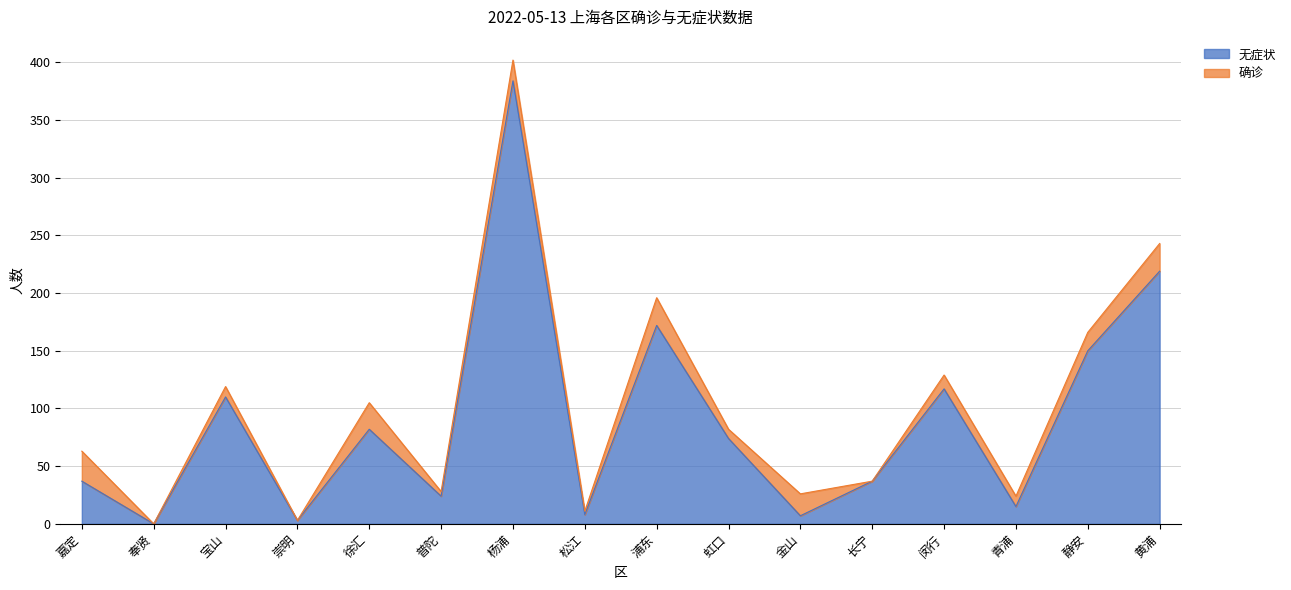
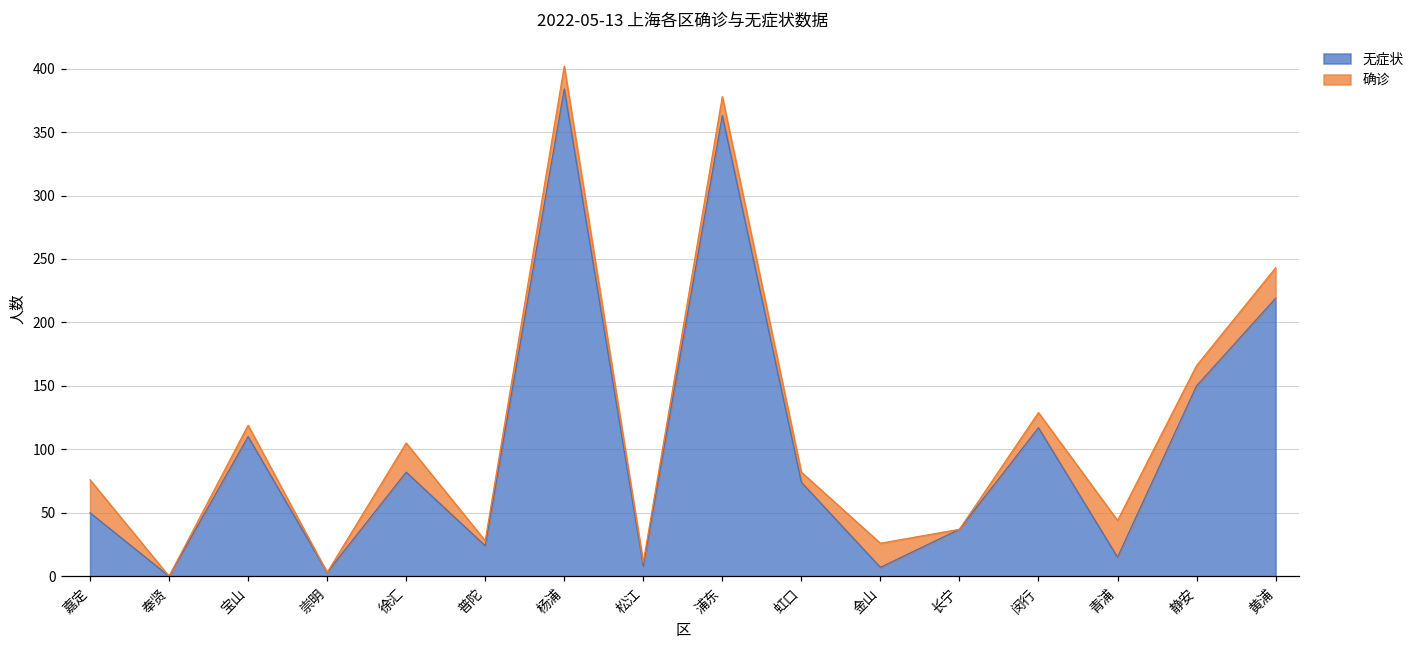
无症状, 嘉定: 37 -> 50
无症状, 浦东: 172 -> 363
确诊, 浦东: 24 -> 15
确诊, 青浦: 9 -> 29
